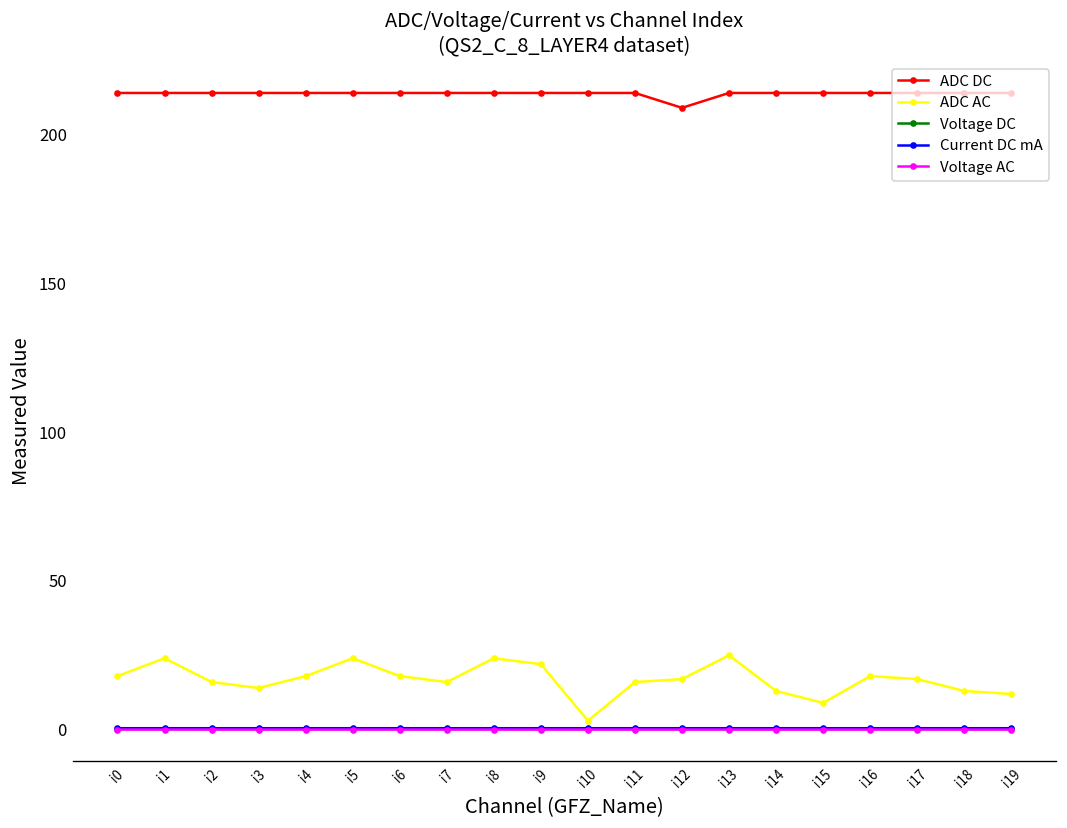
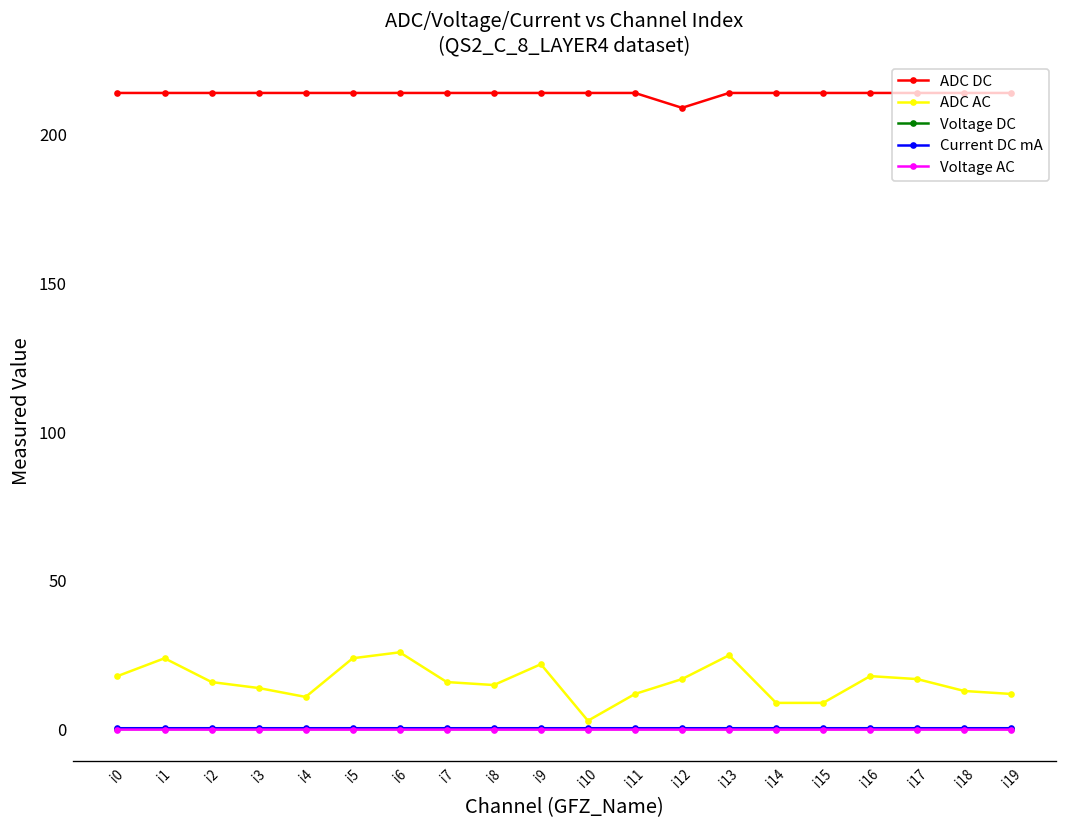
ADC AC, i4: 18 -> 11
ADC AC, i6: 18 -> 26
ADC AC, i8: 24 -> 15
ADC AC, i11: 16 -> 12
ADC AC, i14: 13 -> 9
